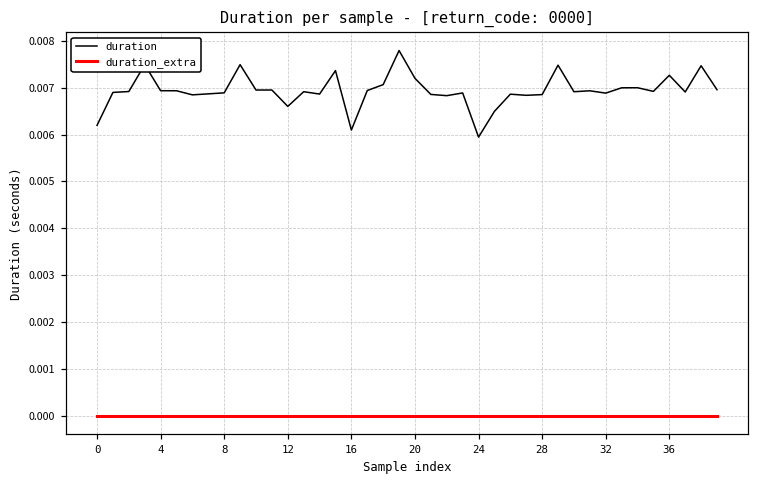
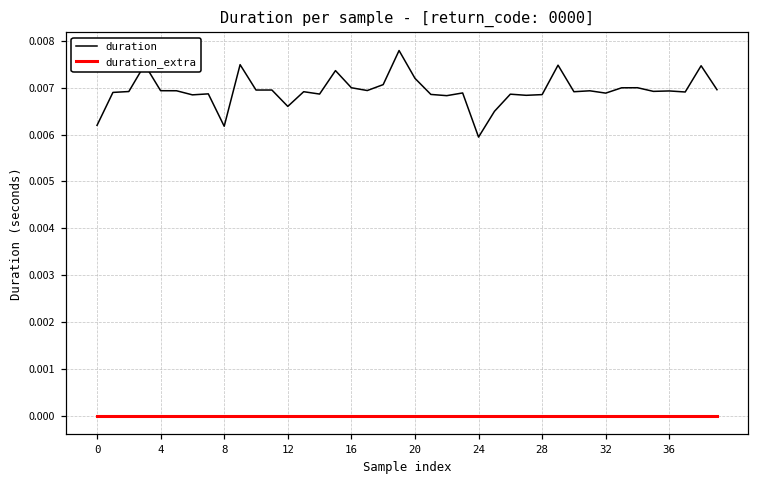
duration, 8: 0.0069 -> 0.0062
duration, 16: 0.0061 -> 0.0070
duration, 36: 0.0073 -> 0.0069
